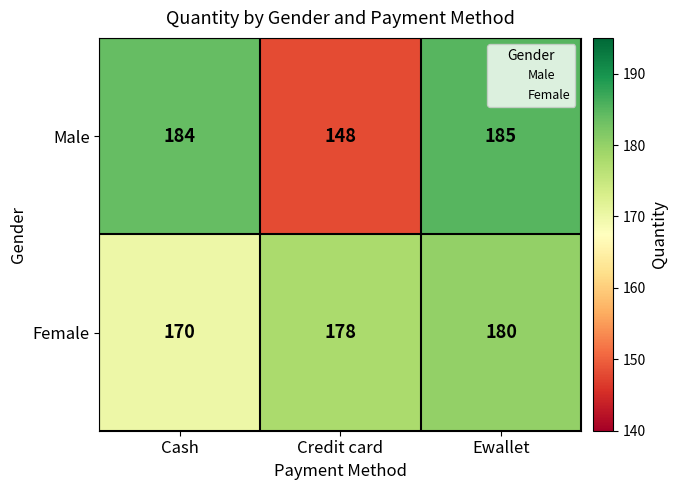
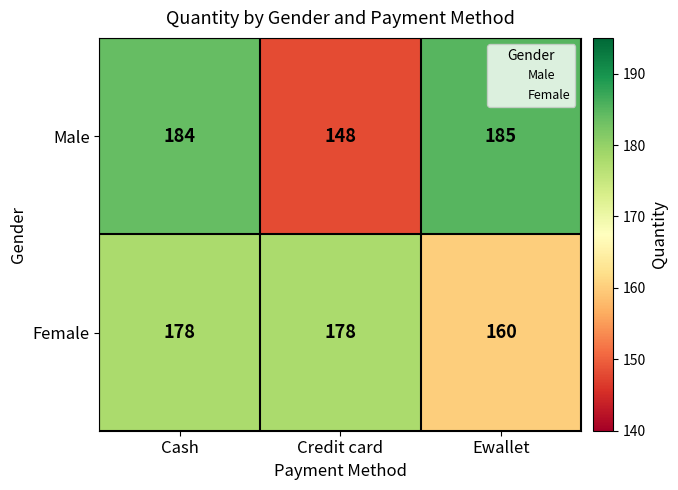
Female, Cash: 170 -> 178
Female, Ewallet: 180 -> 160
